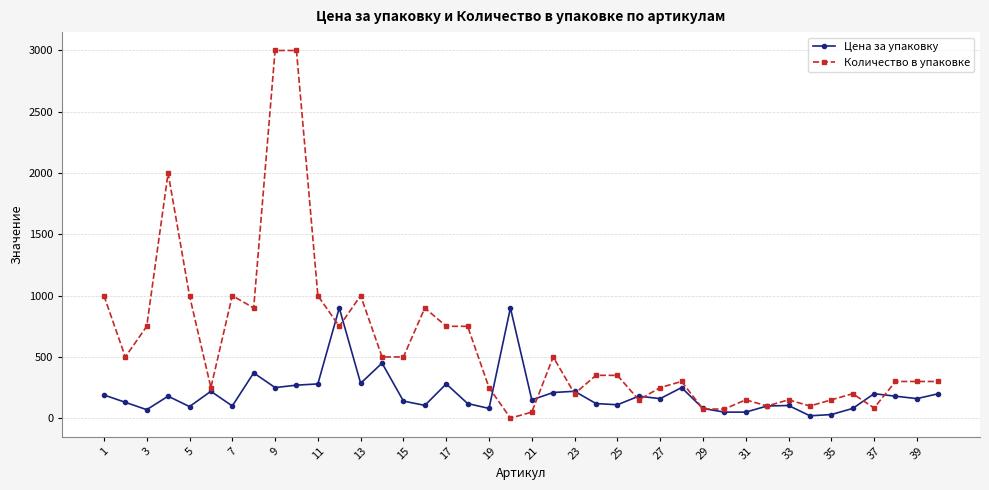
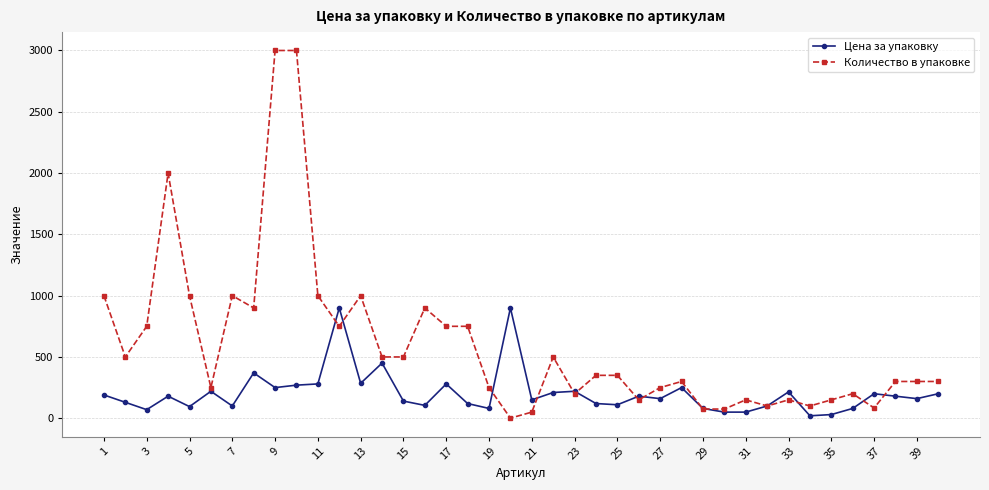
Цена за упаковку, 33: 100 -> 220
